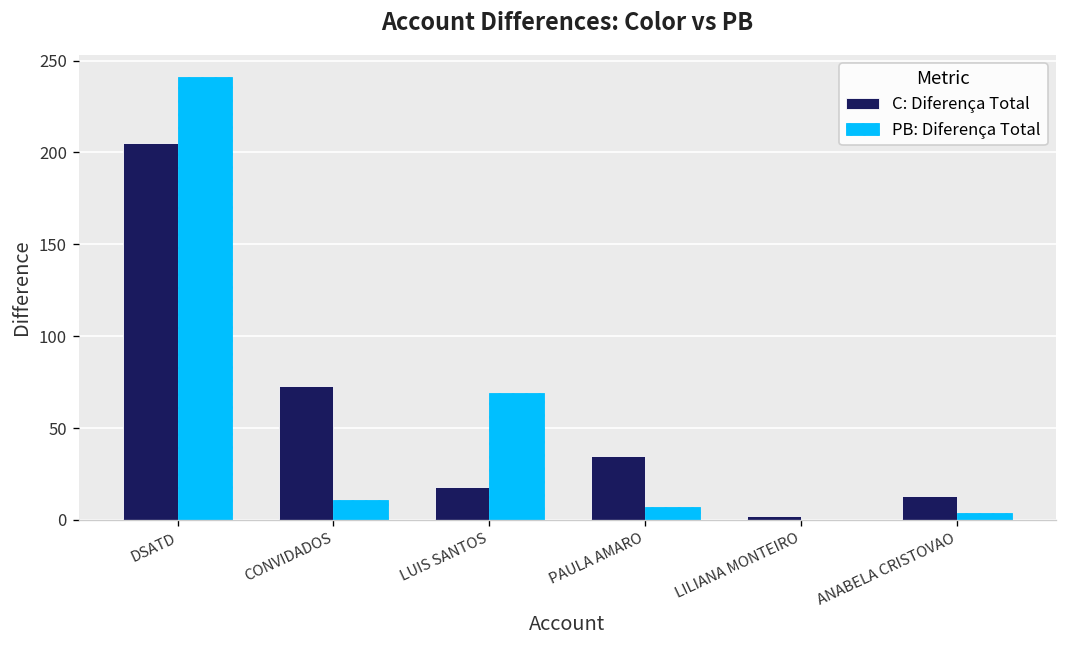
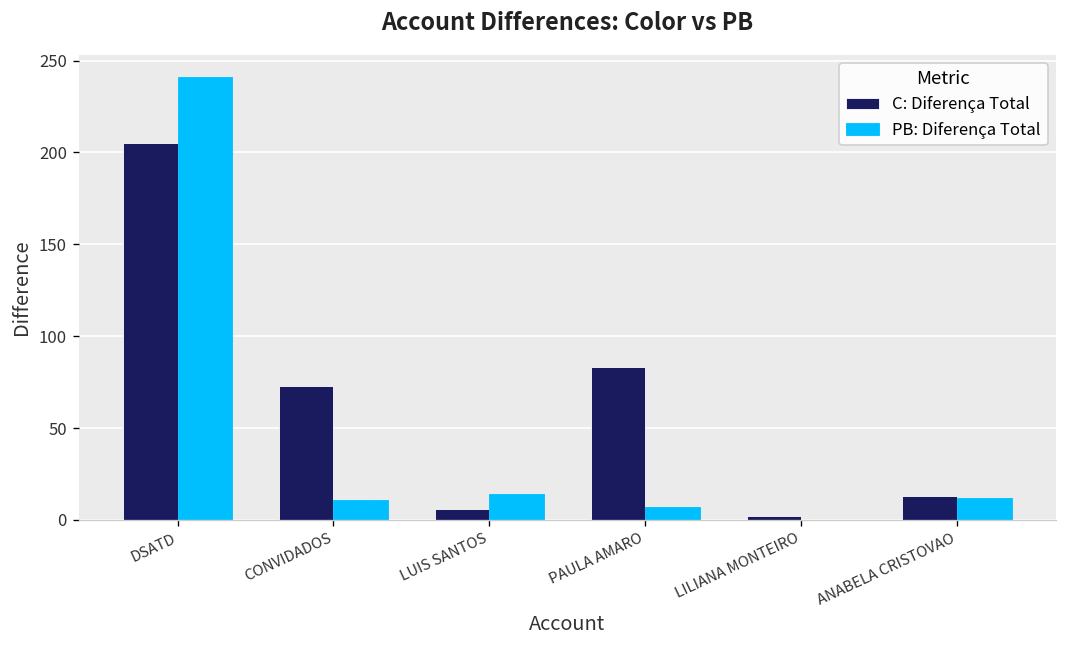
C: Diferença Total, LUIS SANTOS: 18 -> 6
PB: Diferença Total, LUIS SANTOS: 69 -> 14
C: Diferença Total, PAULA AMARO: 35 -> 83
PB: Diferença Total, ANABELA CRISTOVAO: 4 -> 12
